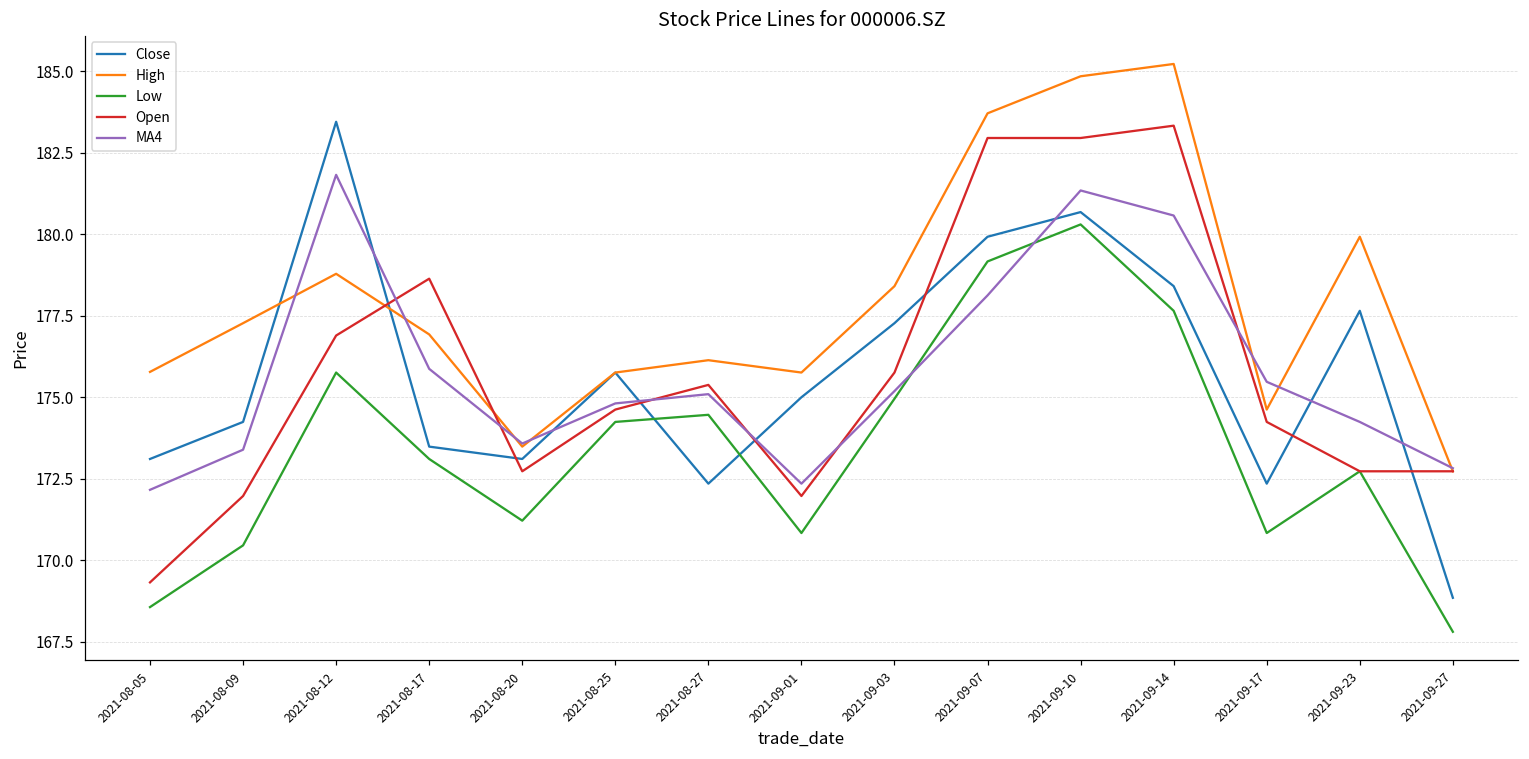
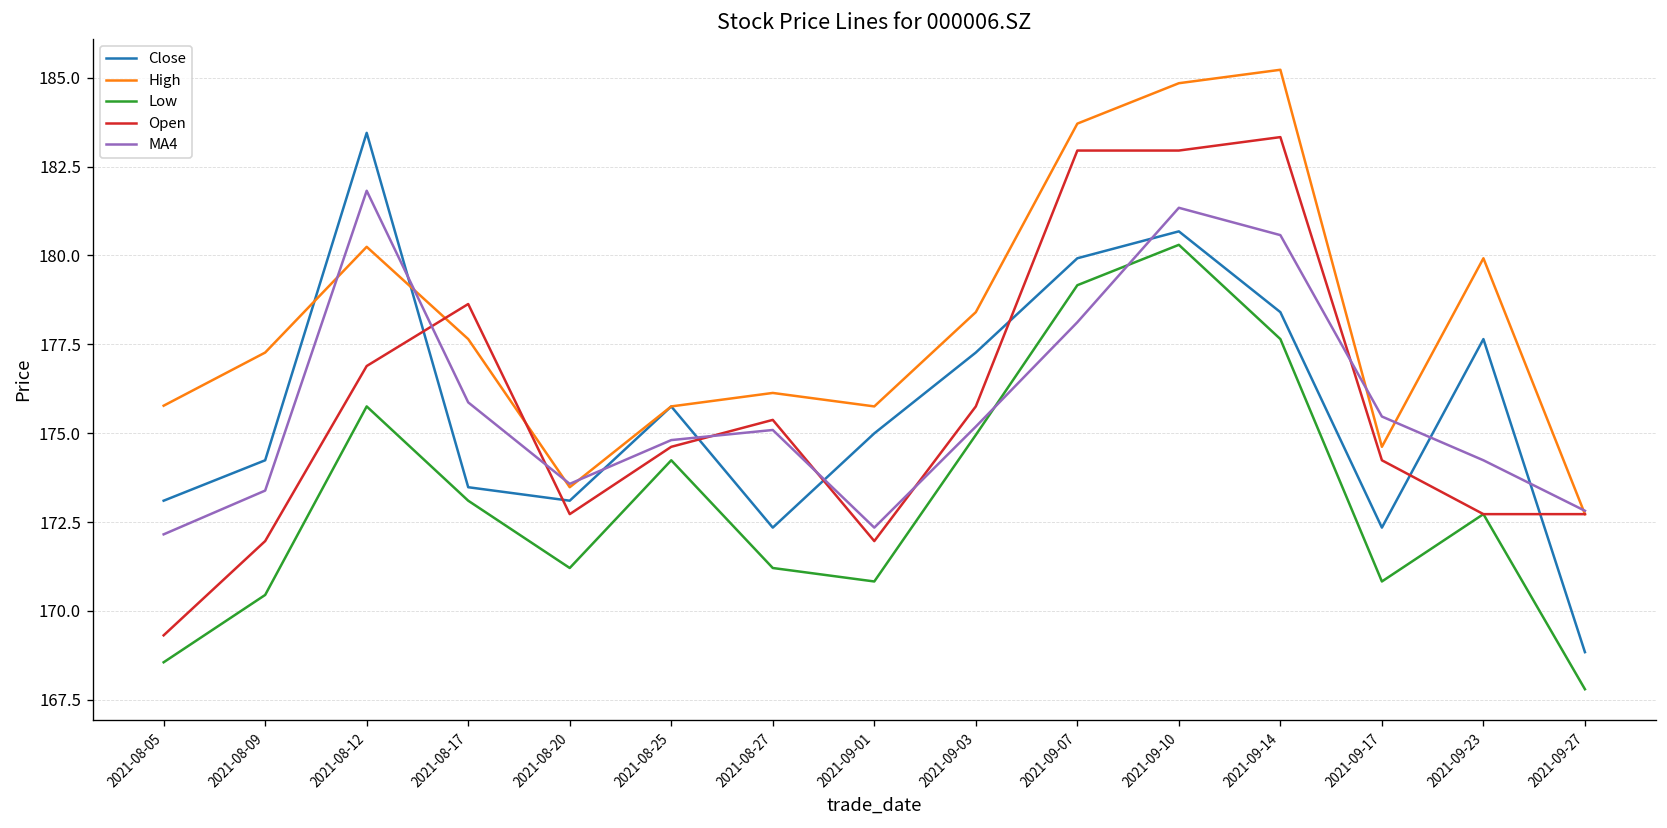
High, 2021-08-12: 178.8 -> 180.2
High, 2021-08-17: 176.9 -> 177.6
Low, 2021-08-27: 174.5 -> 171.2
